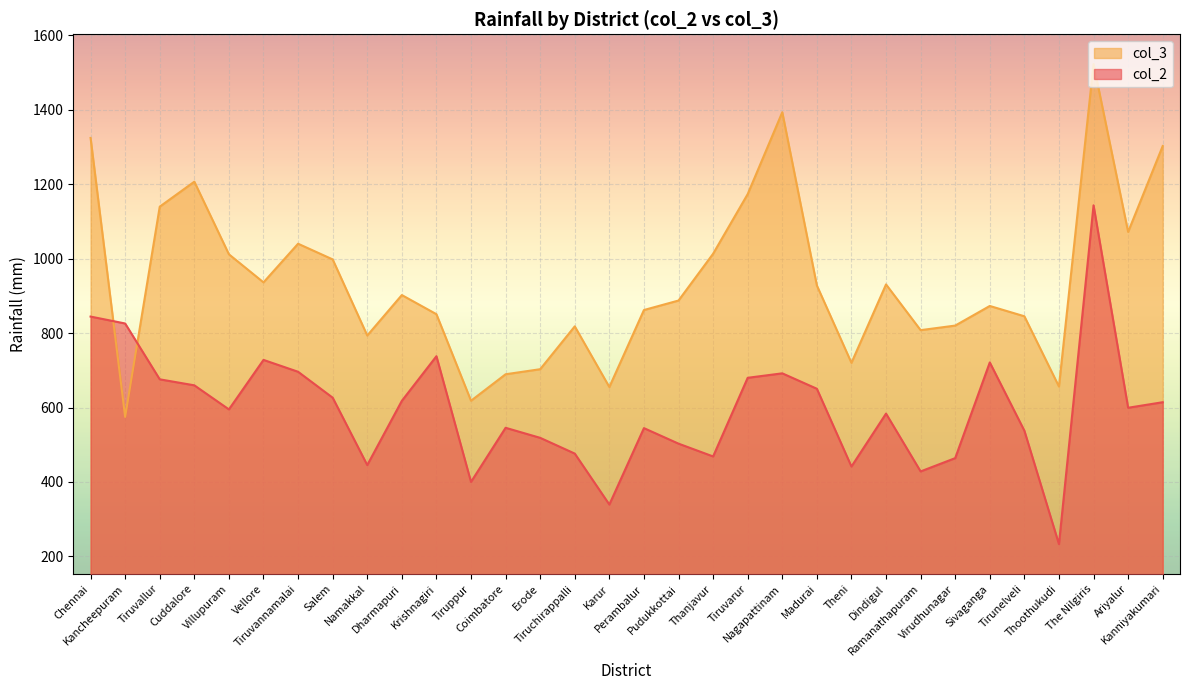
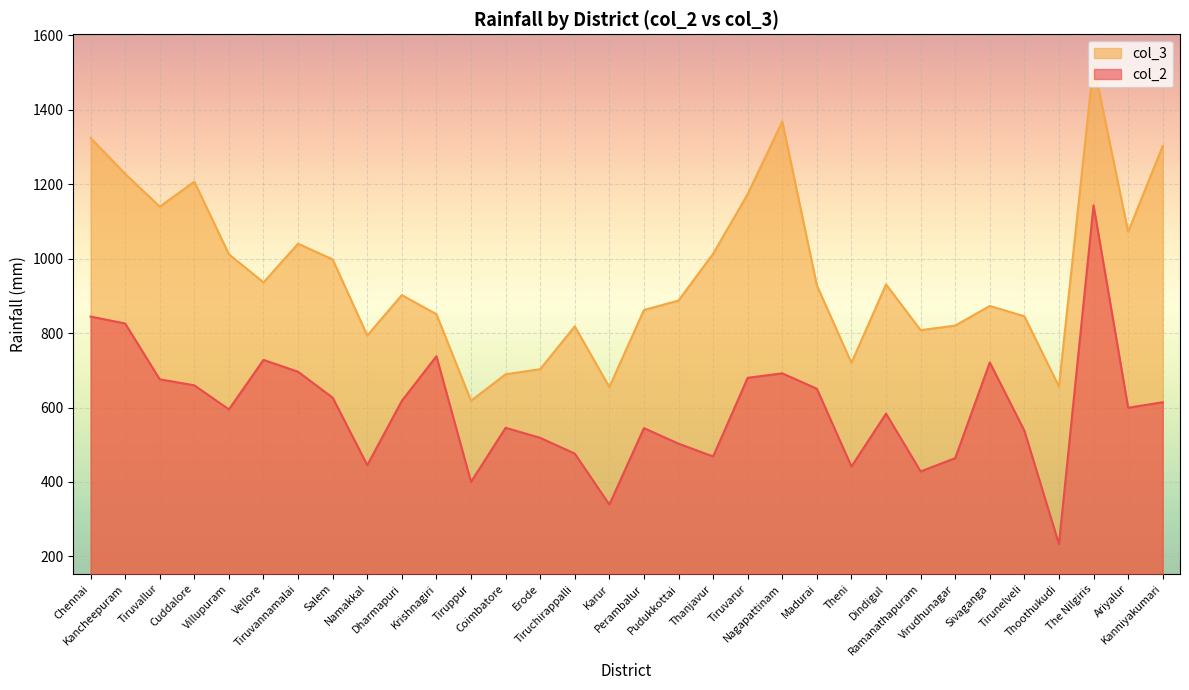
col_3, Kancheepuram: 570 -> 1230
col_3, Nagapattinam: 1390 -> 1370
